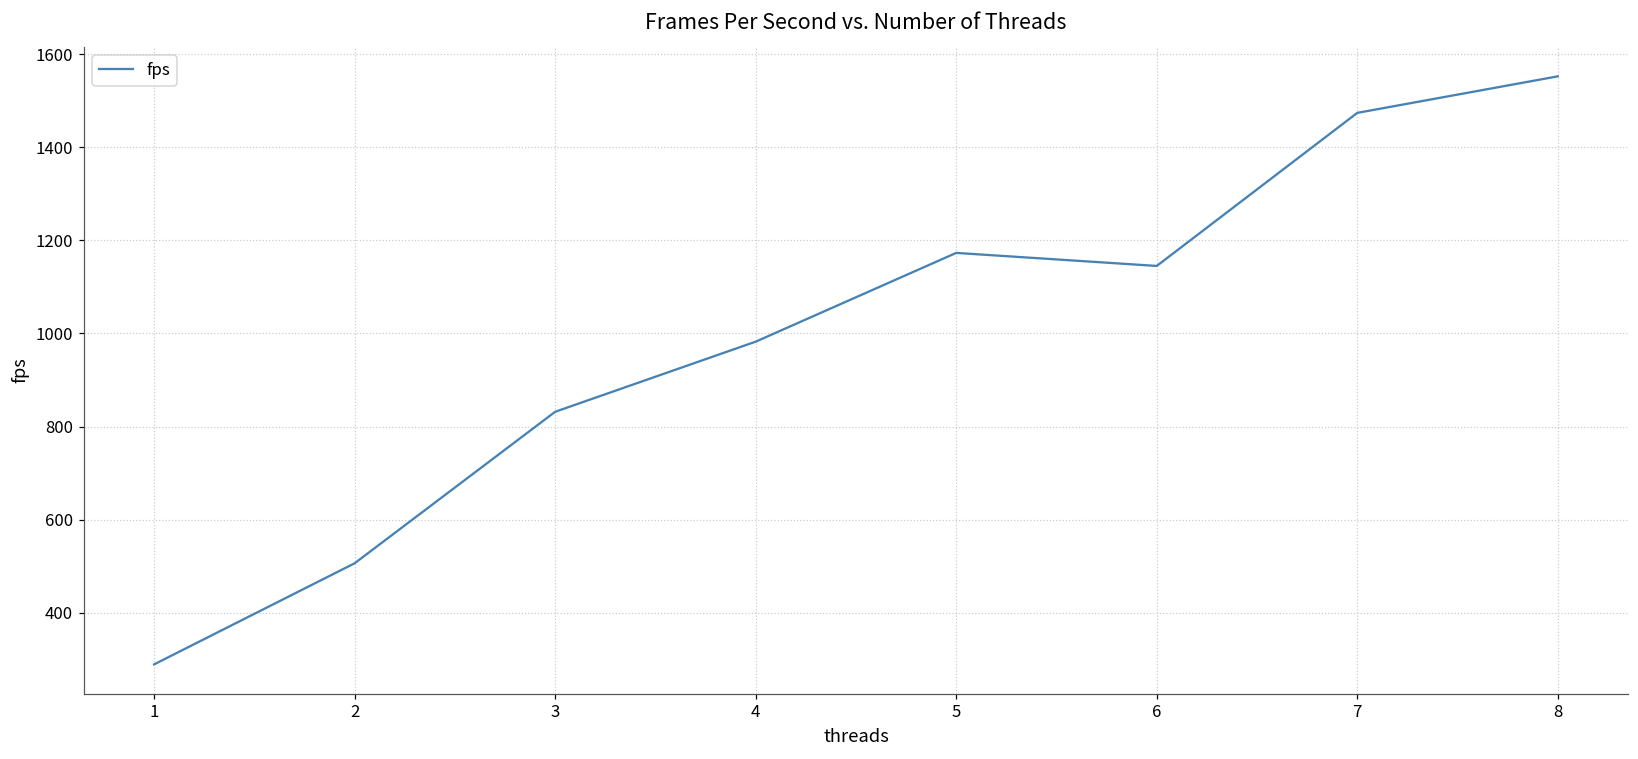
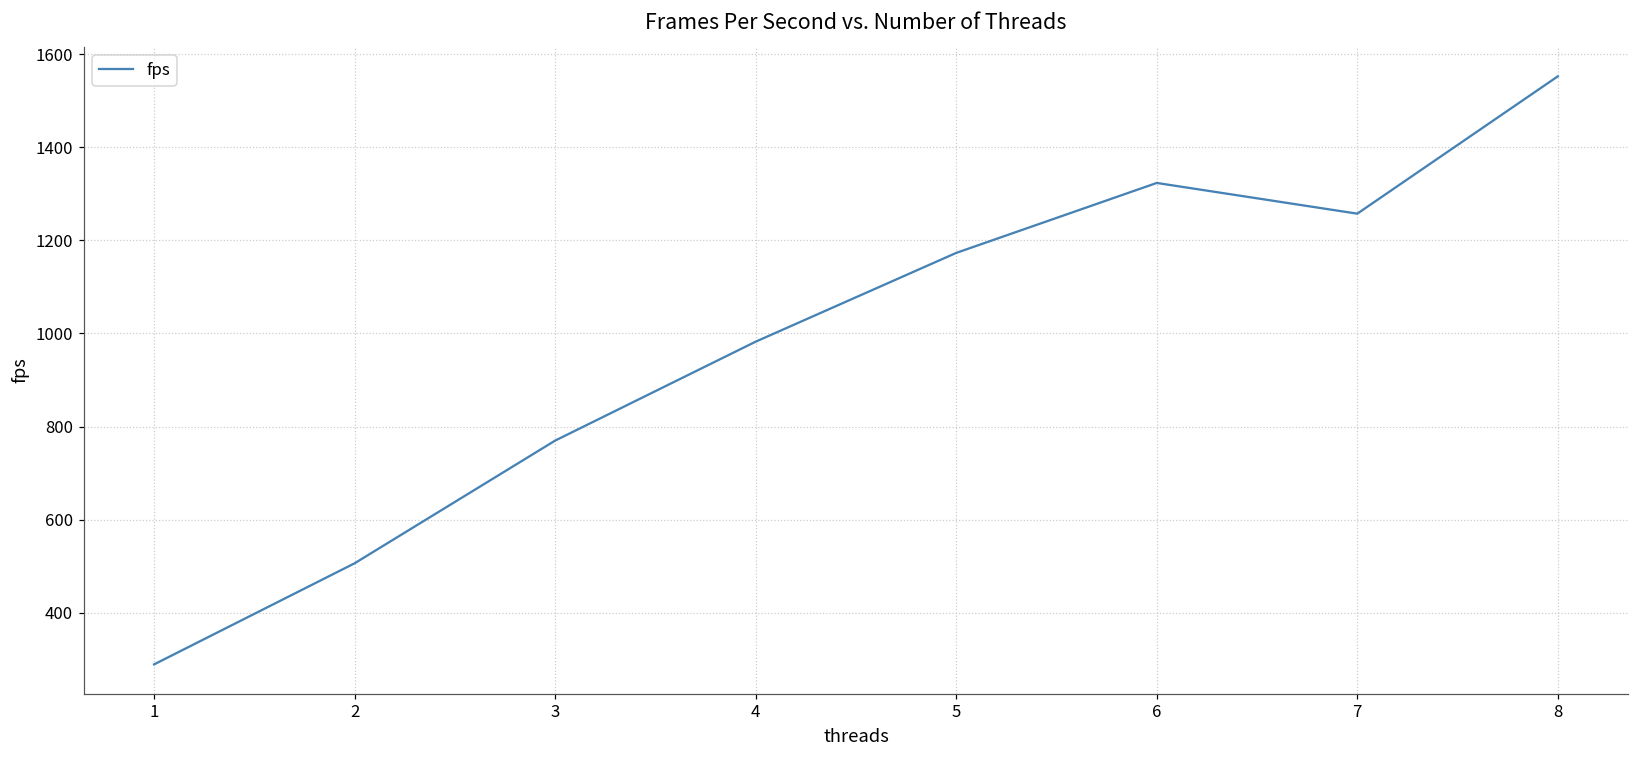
3: 830 -> 770
6: 1150 -> 1320
7: 1470 -> 1260
